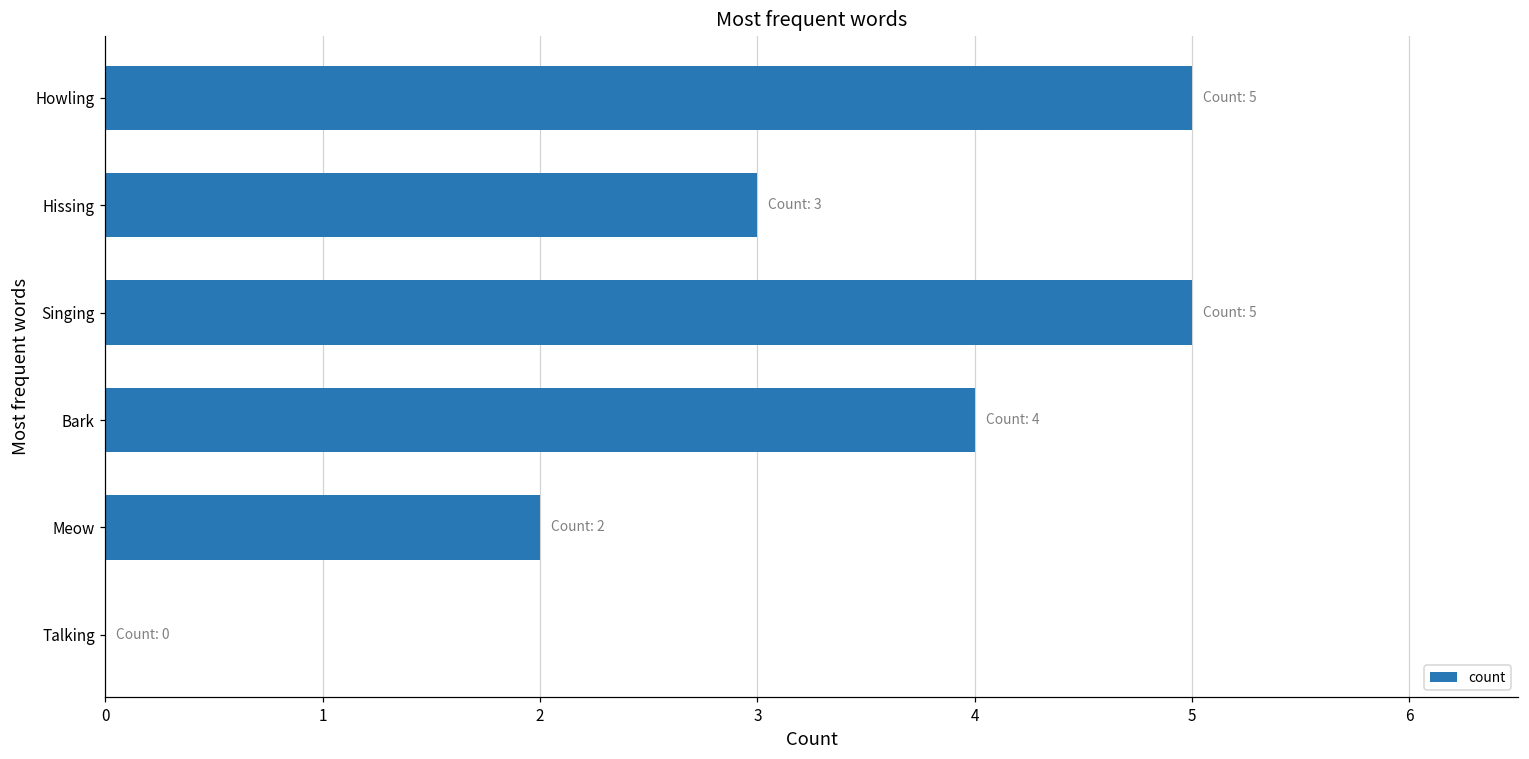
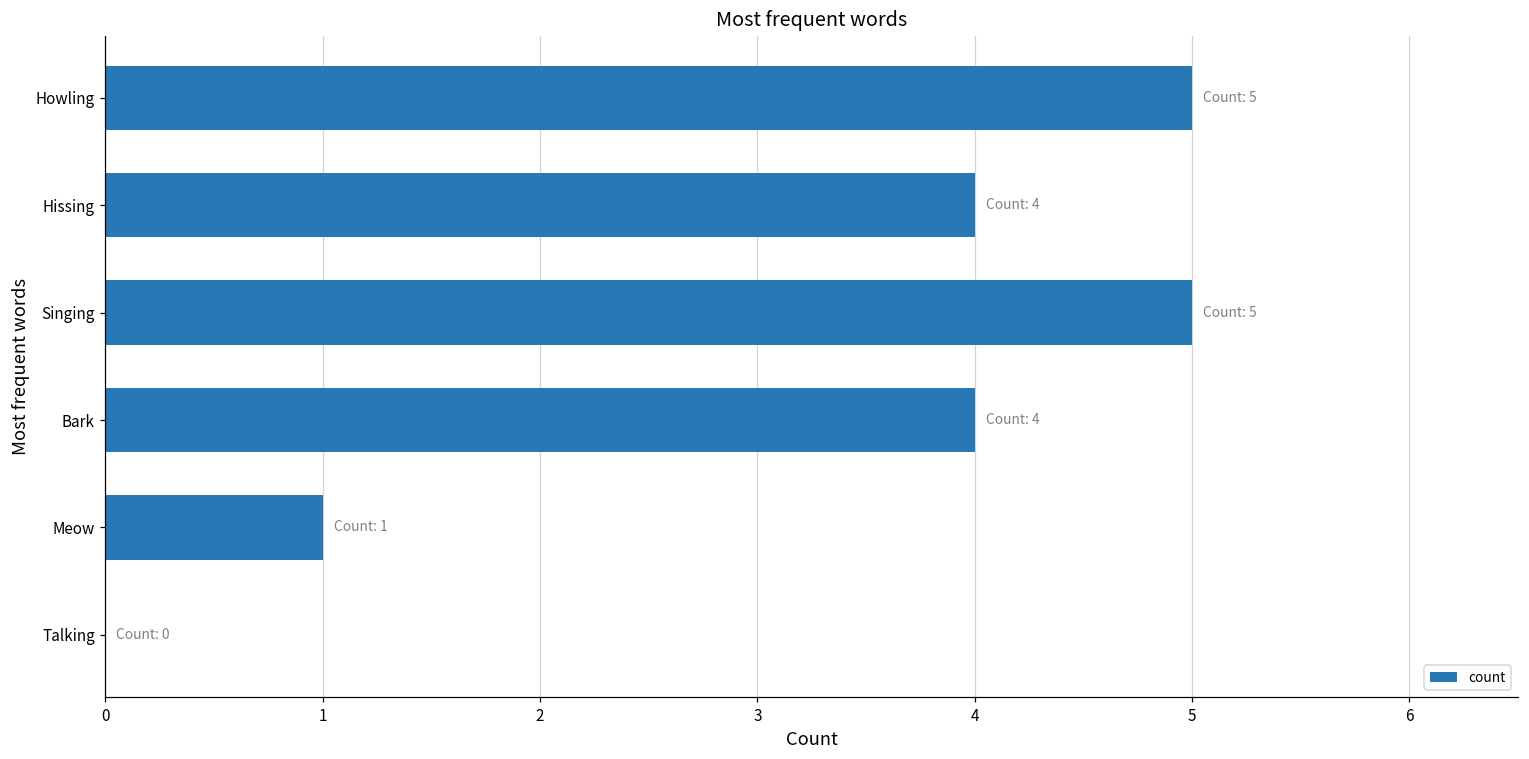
Hissing: 3 -> 4
Meow: 2 -> 1
